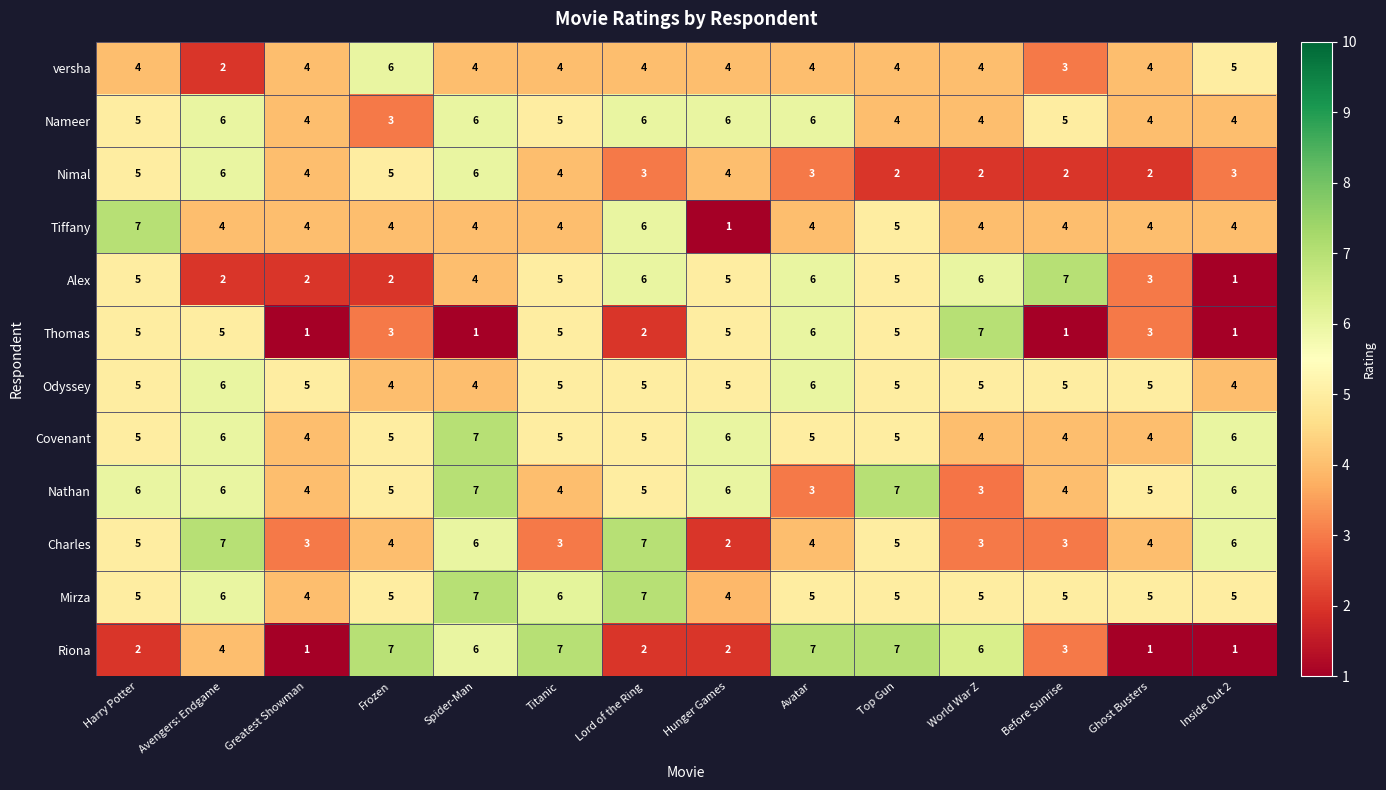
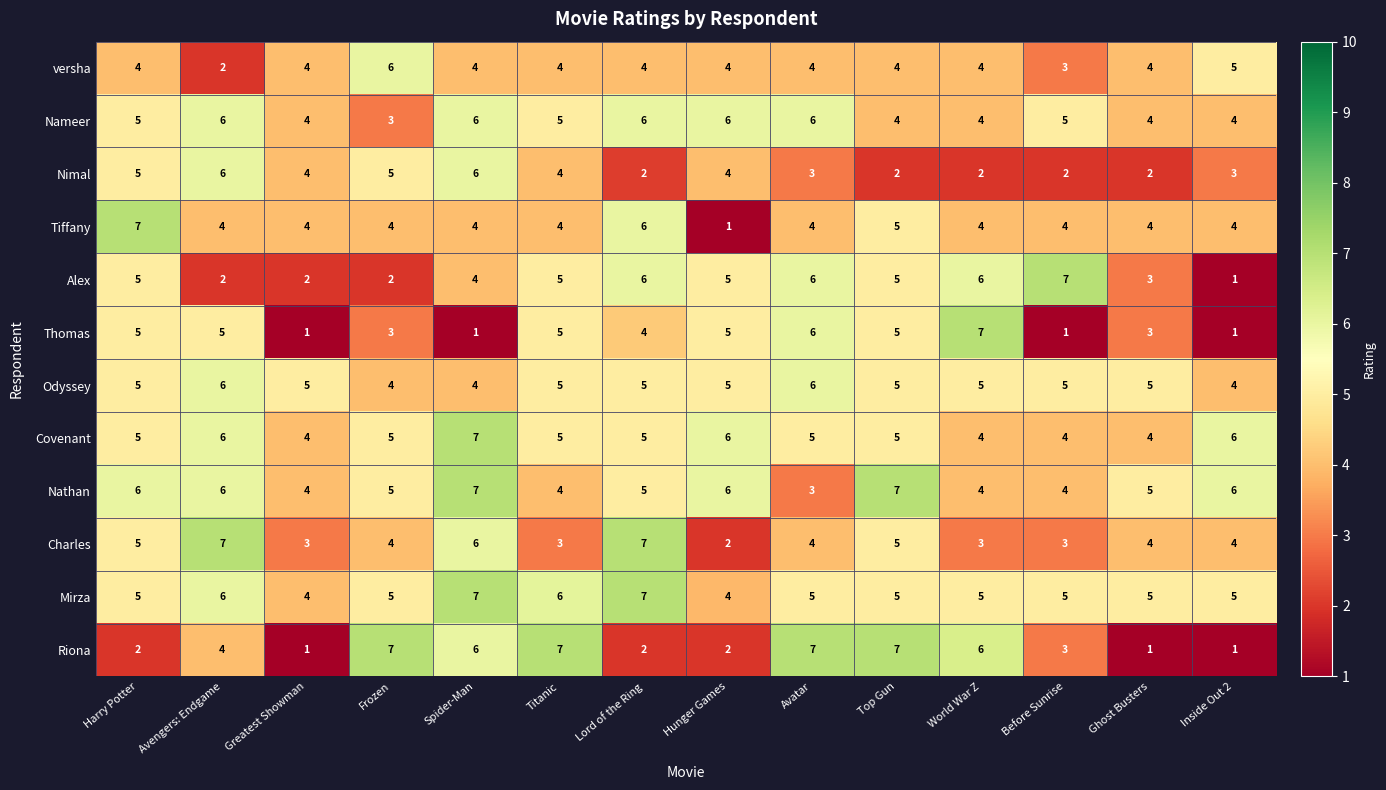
Nimal, Lord of the Ring: 3 -> 2
Thomas, Lord of the Ring: 2 -> 4
Nathan, World War Z: 3 -> 4
Charles, Inside Out 2: 6 -> 4
